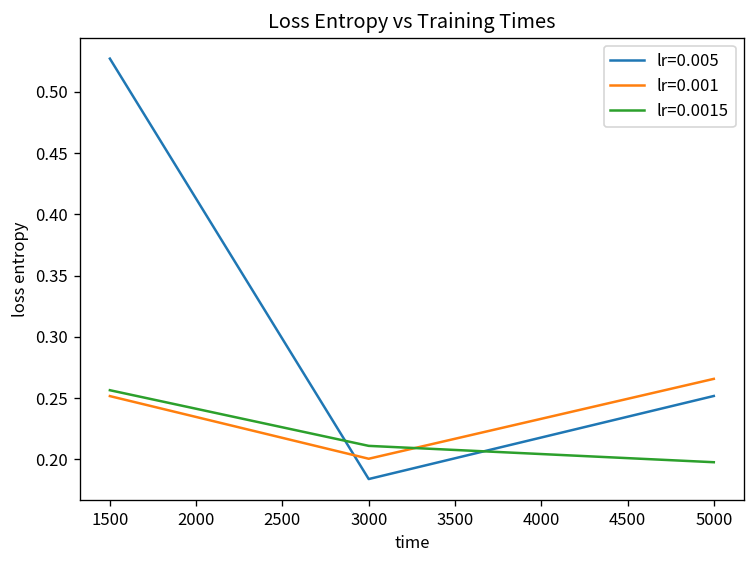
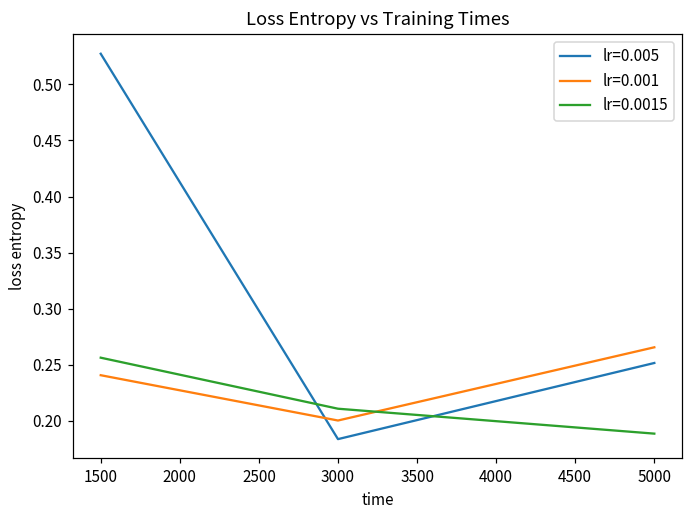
lr=0.001, 1500: 0.252 -> 0.241
lr=0.0015, 5000: 0.198 -> 0.189
